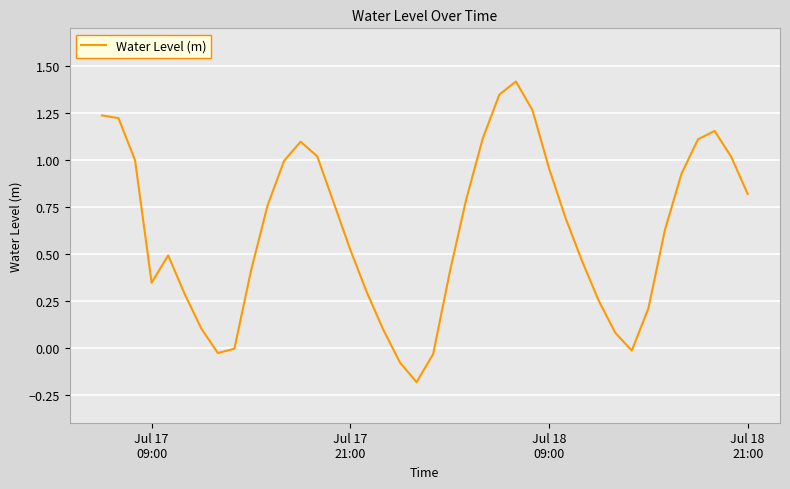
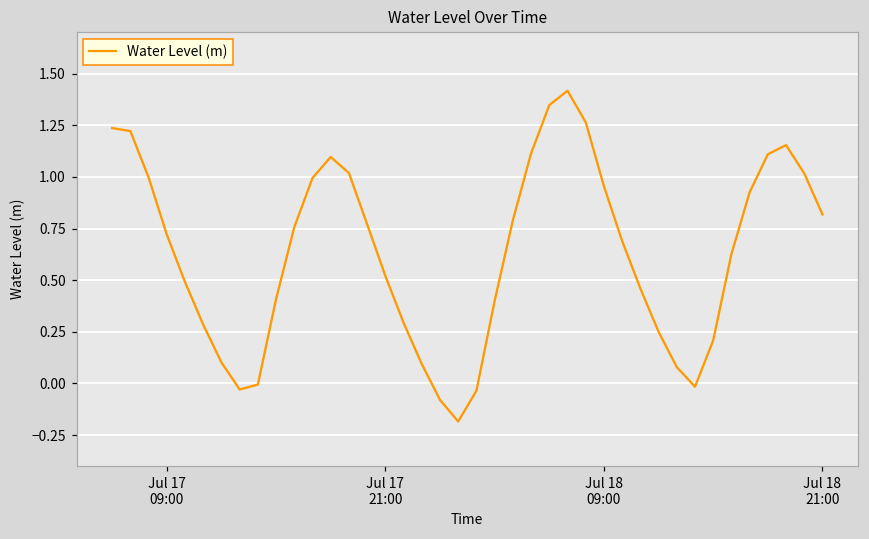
Jul 17 09:00: 0.35 -> 0.72
